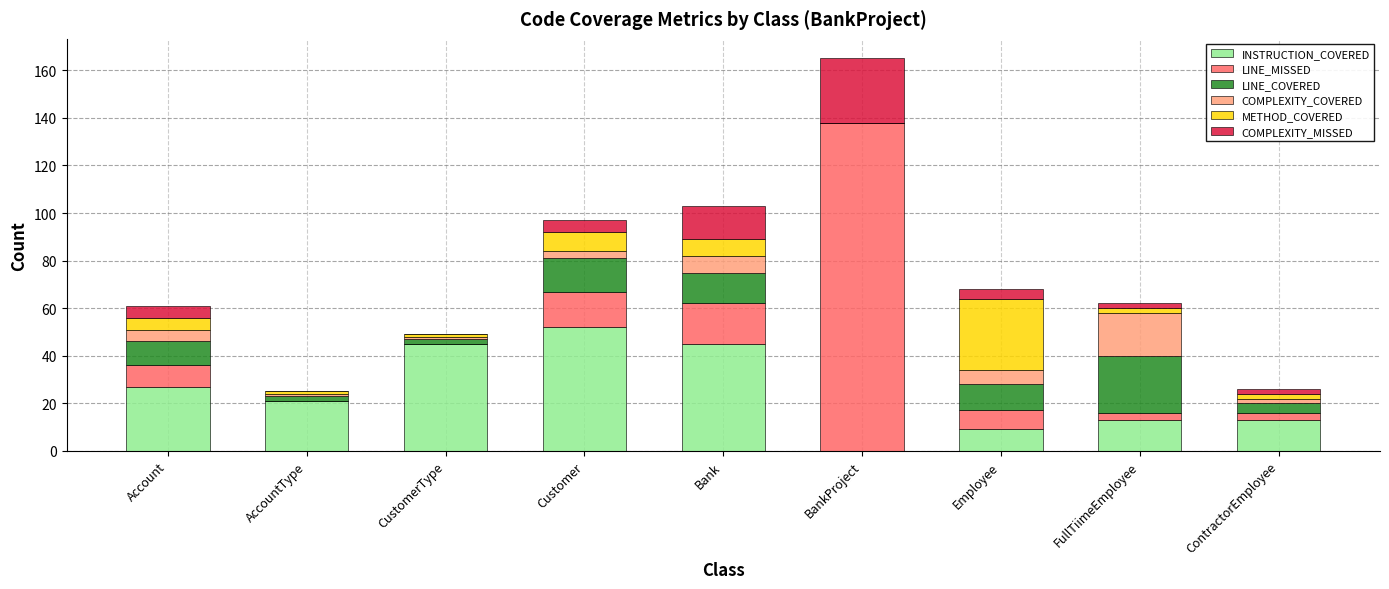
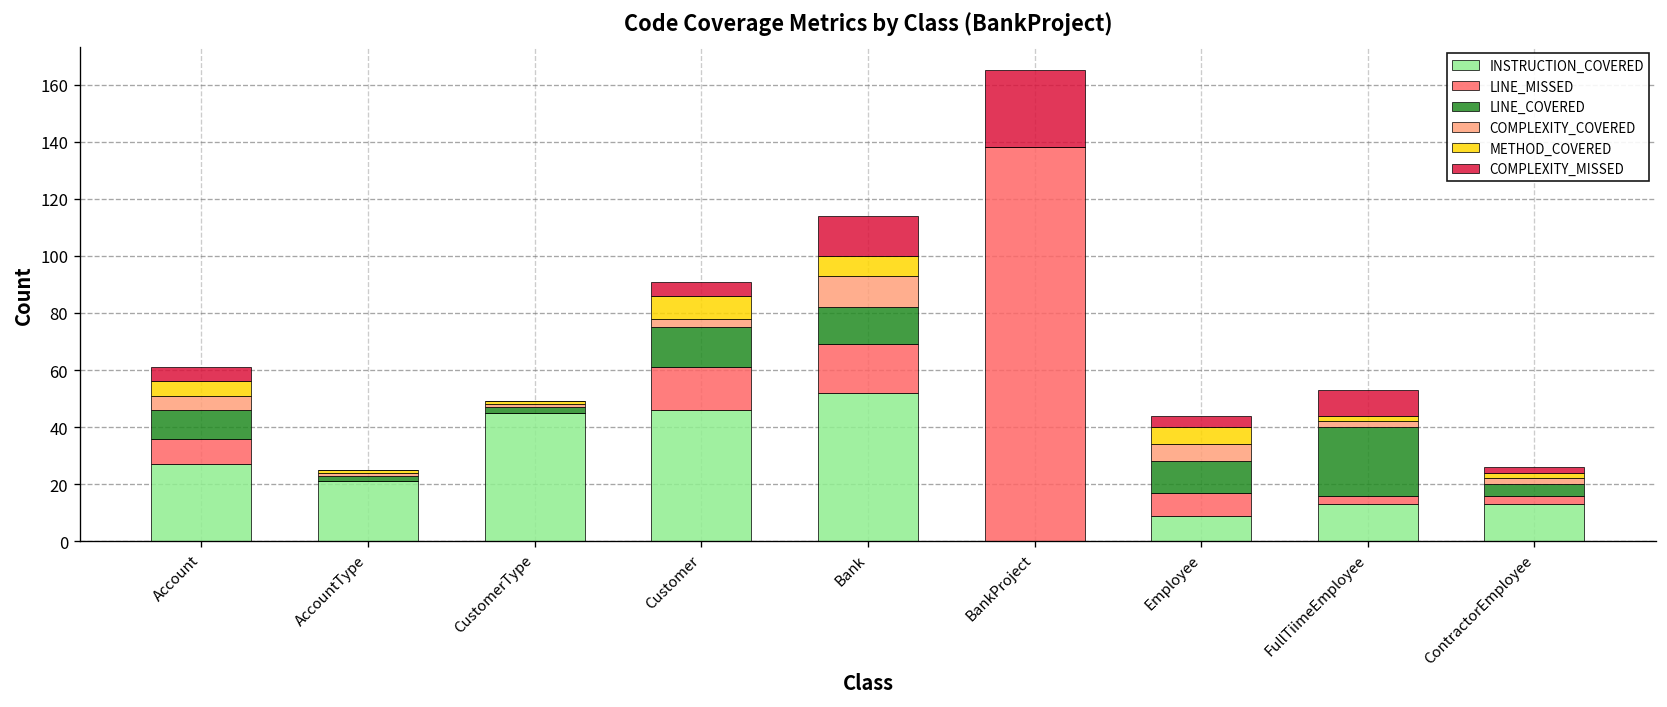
INSTRUCTION_COVERED, Customer: 52 -> 46
INSTRUCTION_COVERED, Bank: 45 -> 52
COMPLEXITY_COVERED, Bank: 7 -> 11
METHOD_COVERED, Employee: 30 -> 6
COMPLEXITY_COVERED, FullTiimeEmployee: 18 -> 2
COMPLEXITY_MISSED, FullTiimeEmployee: 2 -> 9
